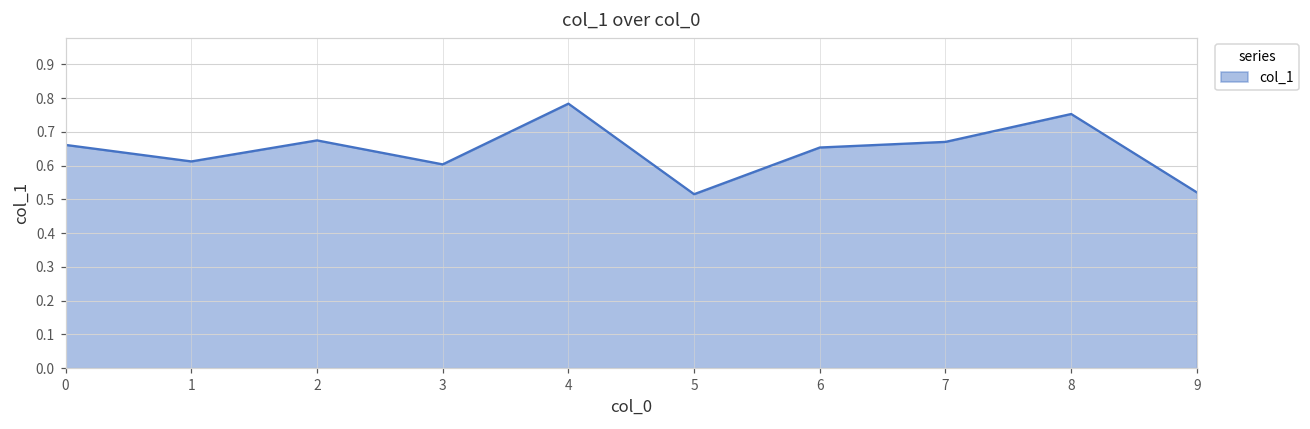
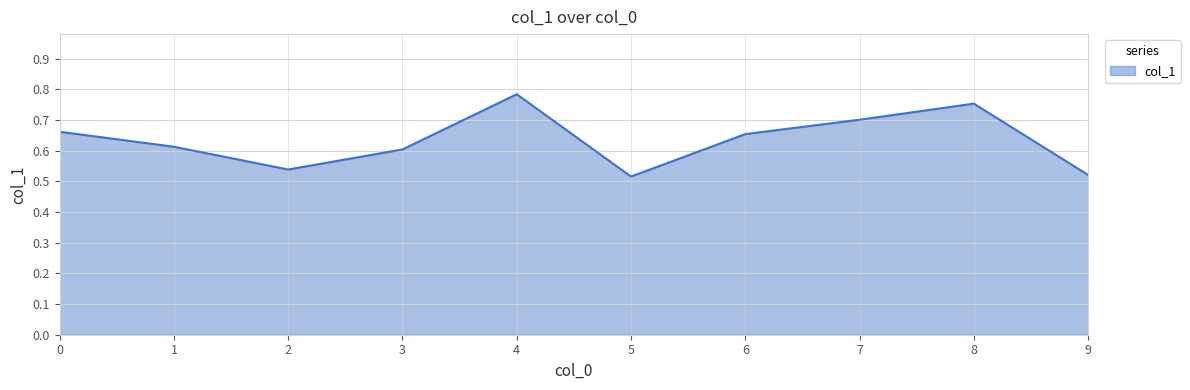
2: 0.67 -> 0.54
7: 0.67 -> 0.70
